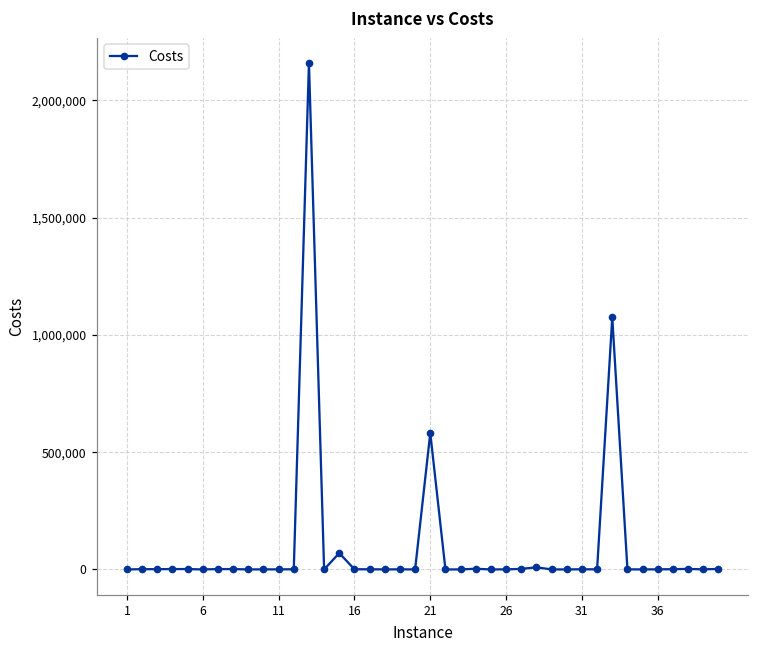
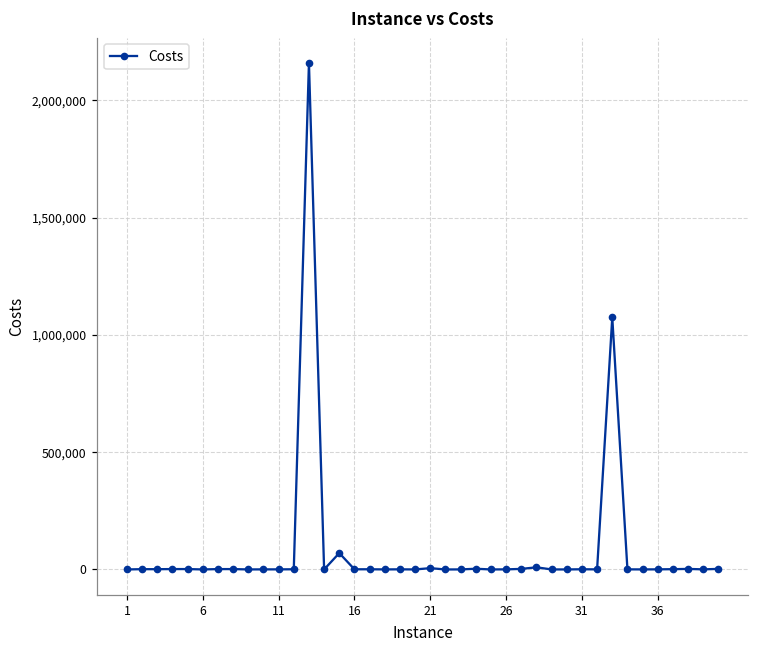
21: 580,000 -> 10,000
